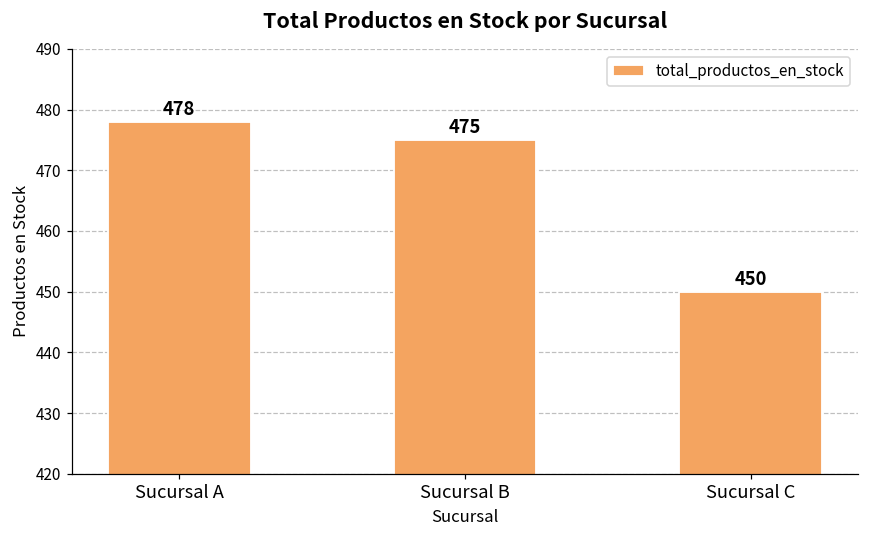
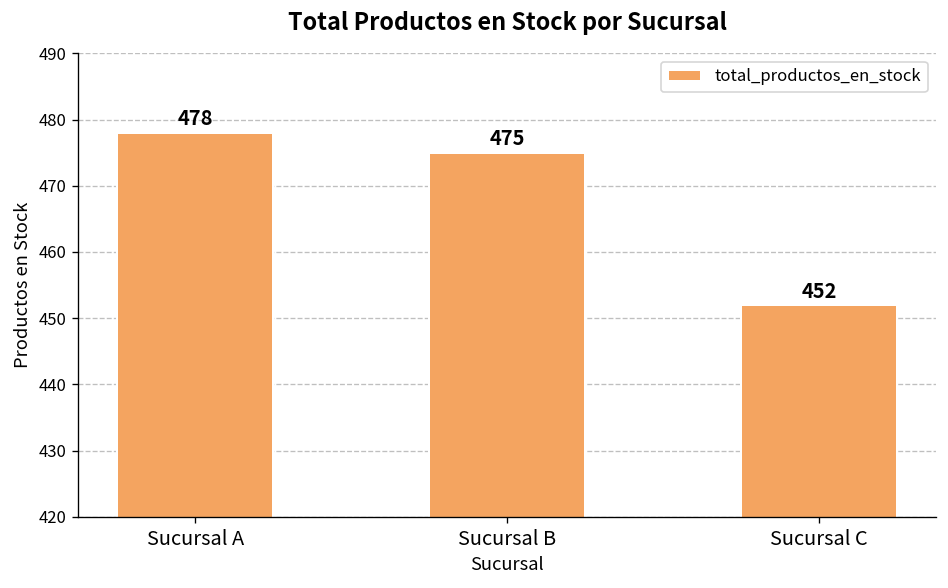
Sucursal C: 450 -> 452
